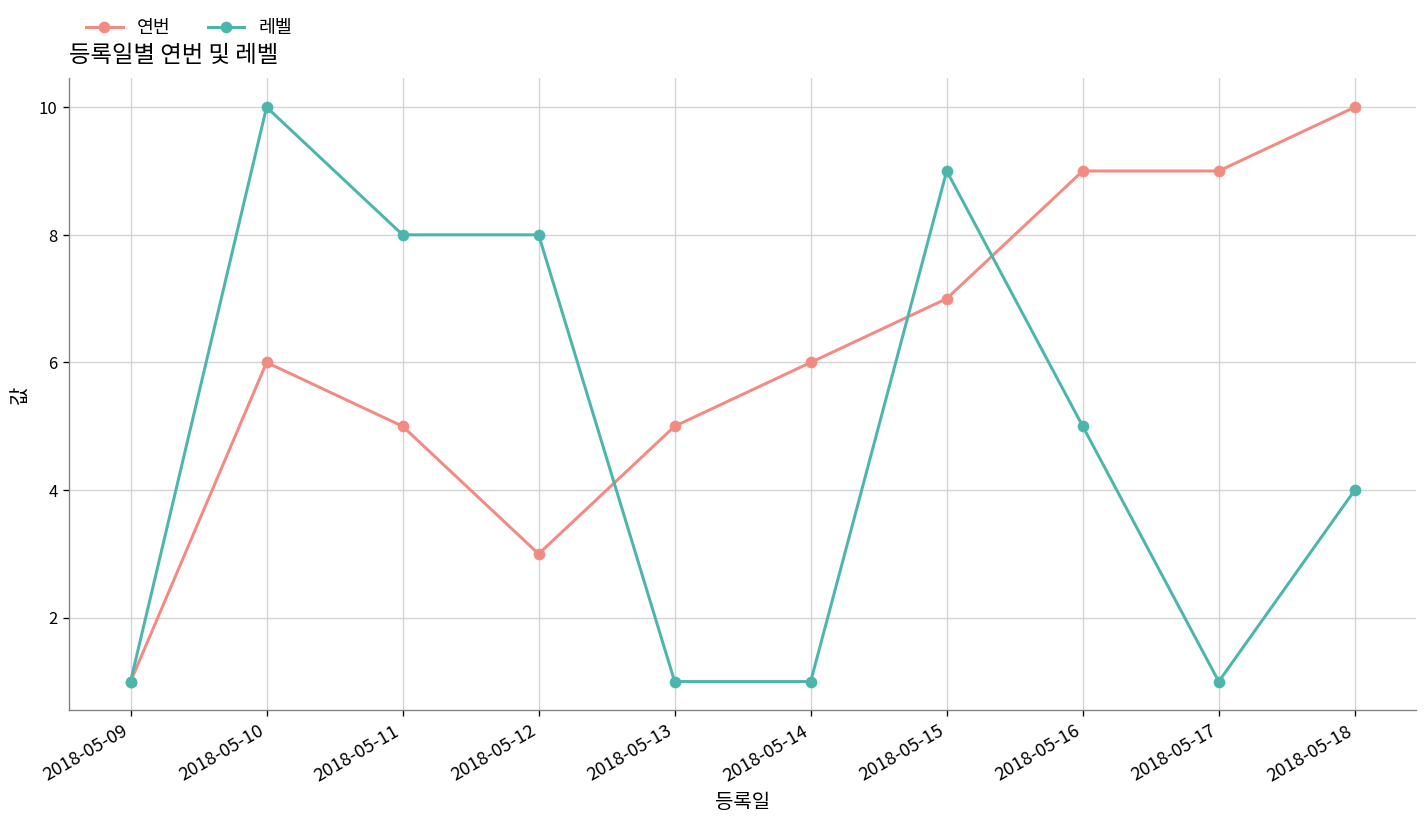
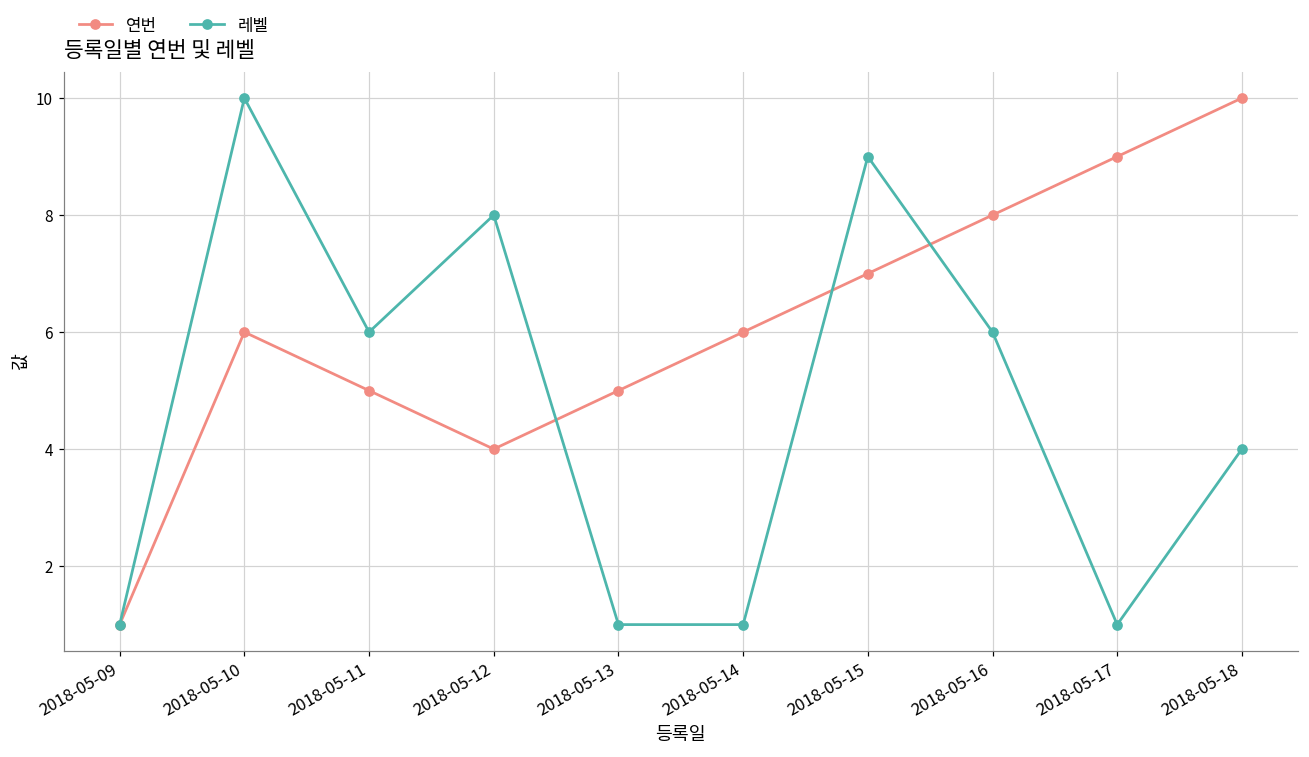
레벨, 2018-05-11: 8 -> 6
연번, 2018-05-12: 3 -> 4
연번, 2018-05-16: 9 -> 8
레벨, 2018-05-16: 5 -> 6
